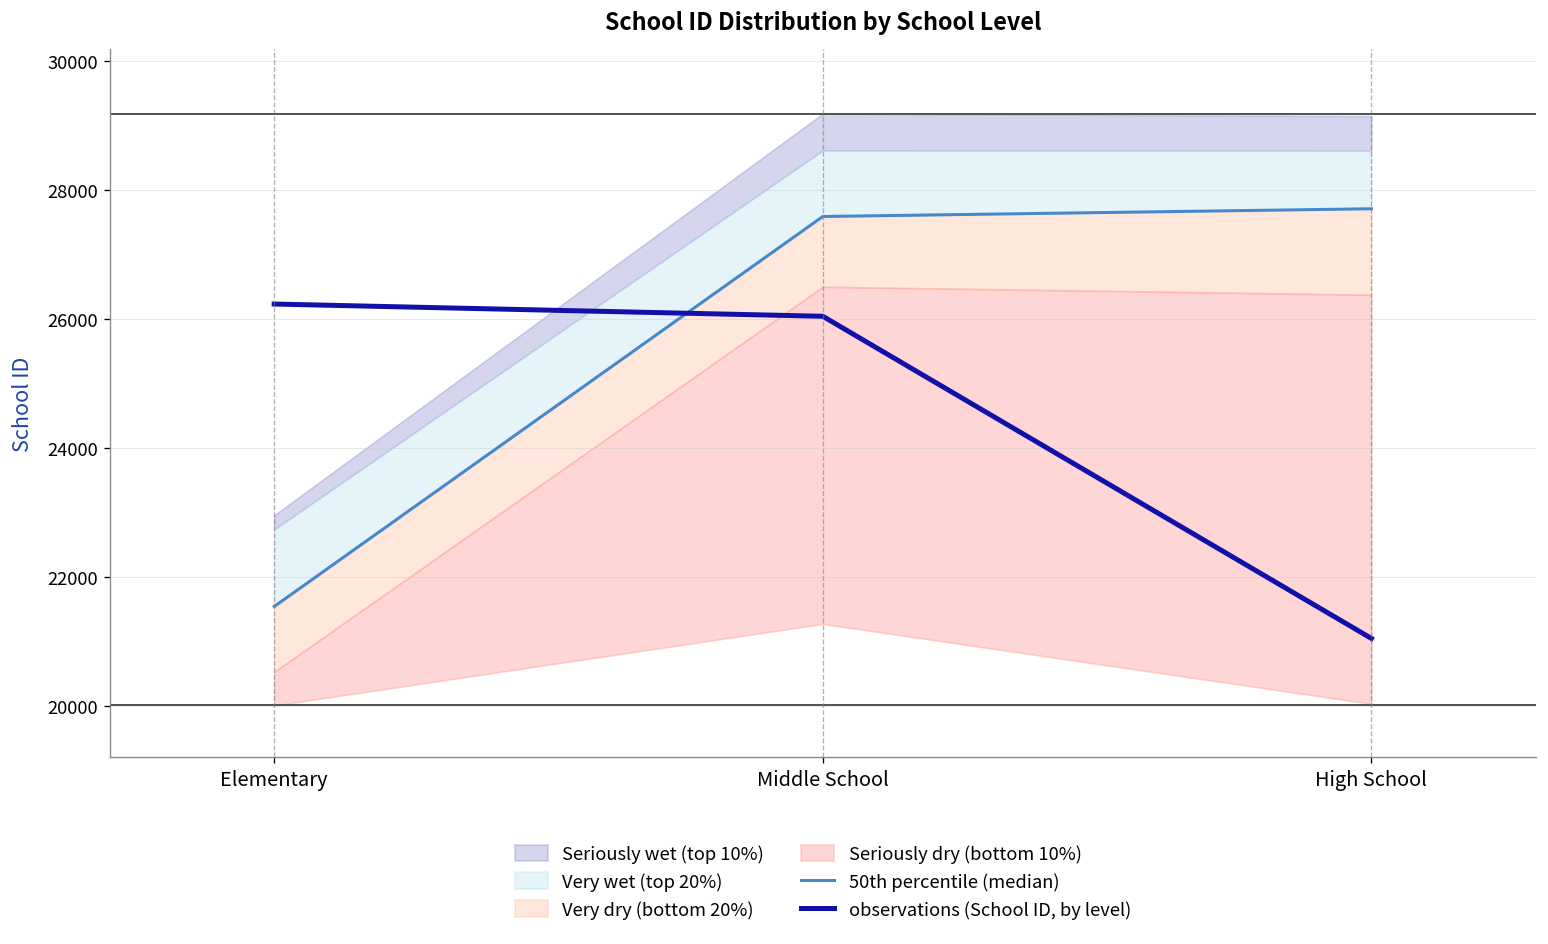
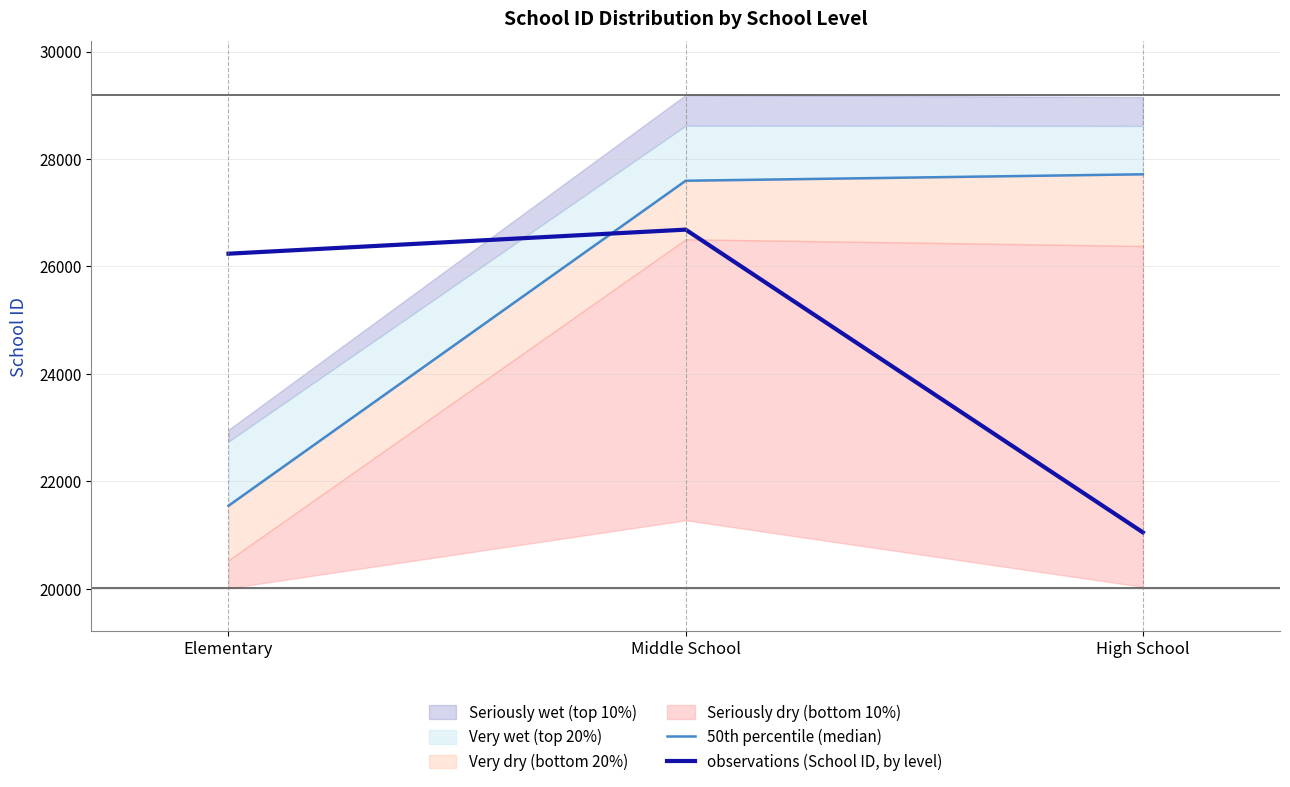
observations (School ID, by level), Middle School: 26000 -> 26700
